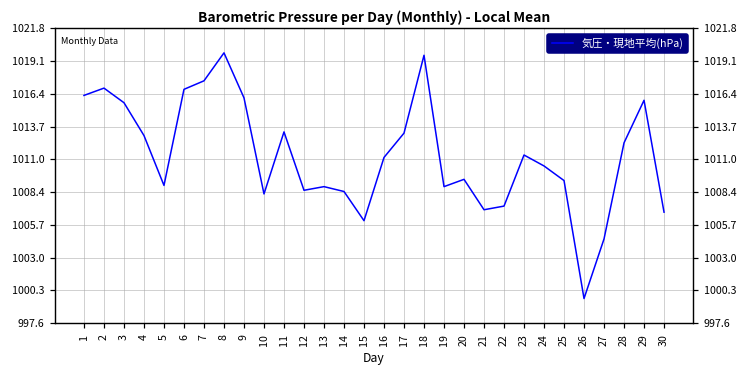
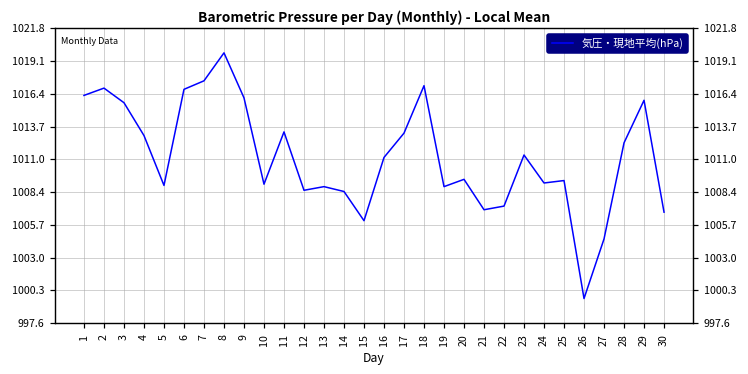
10: 1008.2 -> 1009.0
18: 1019.6 -> 1017.1
24: 1010.5 -> 1009.1
